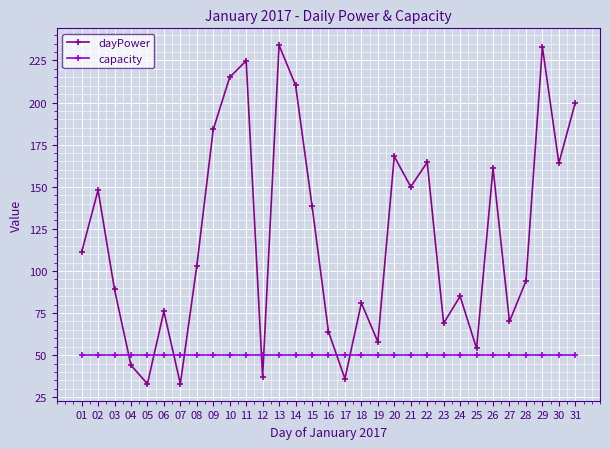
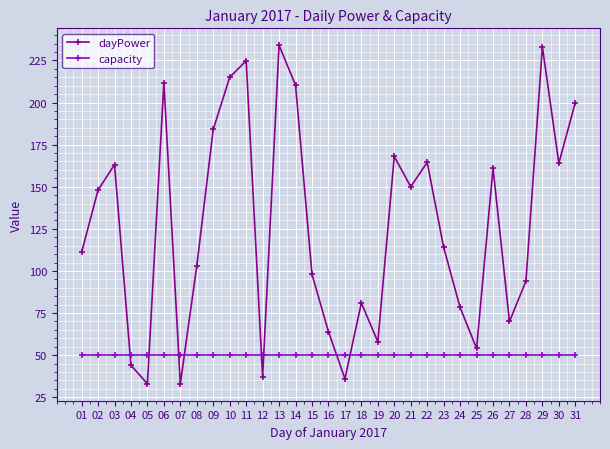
dayPower, 03: 89 -> 163
dayPower, 06: 76 -> 212
dayPower, 15: 139 -> 98
dayPower, 23: 69 -> 114
dayPower, 24: 85 -> 78
